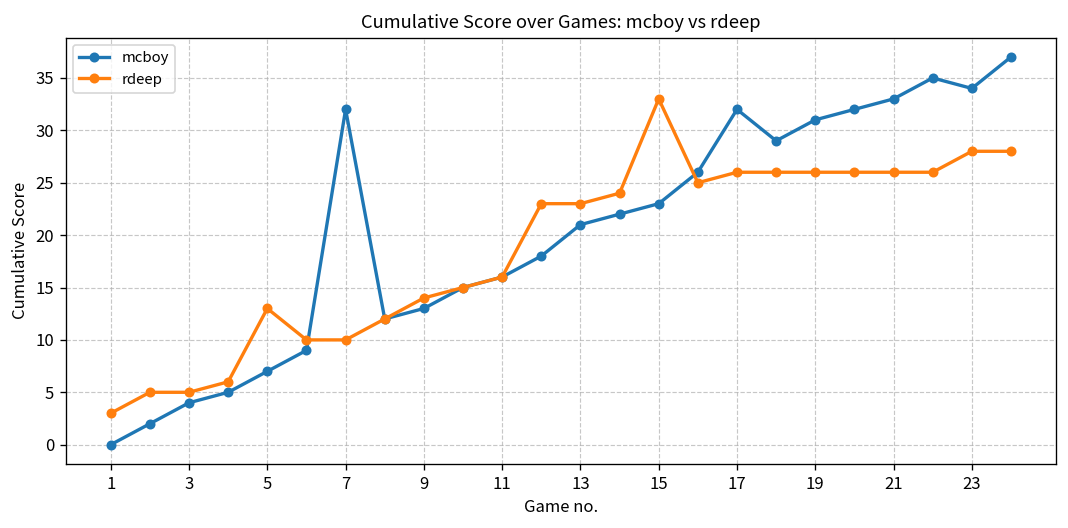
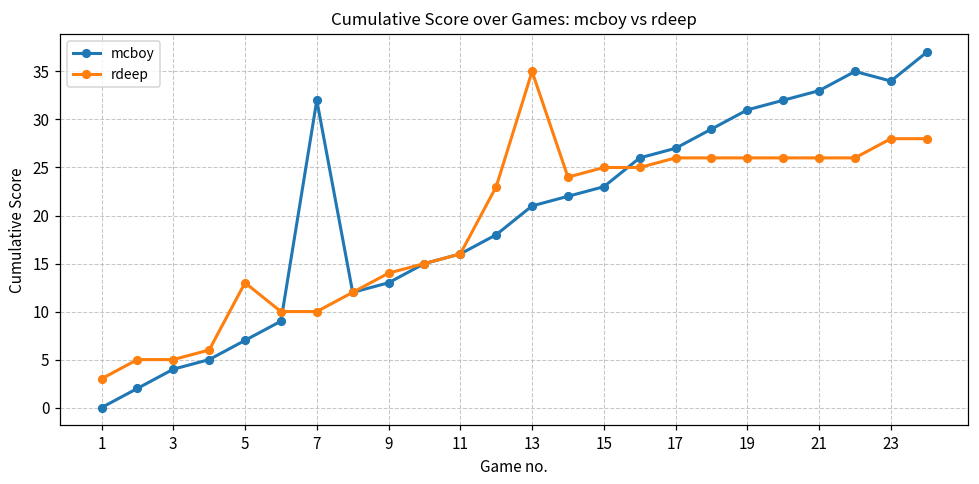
rdeep, 13: 23 -> 35
rdeep, 15: 33 -> 25
mcboy, 17: 32 -> 27
